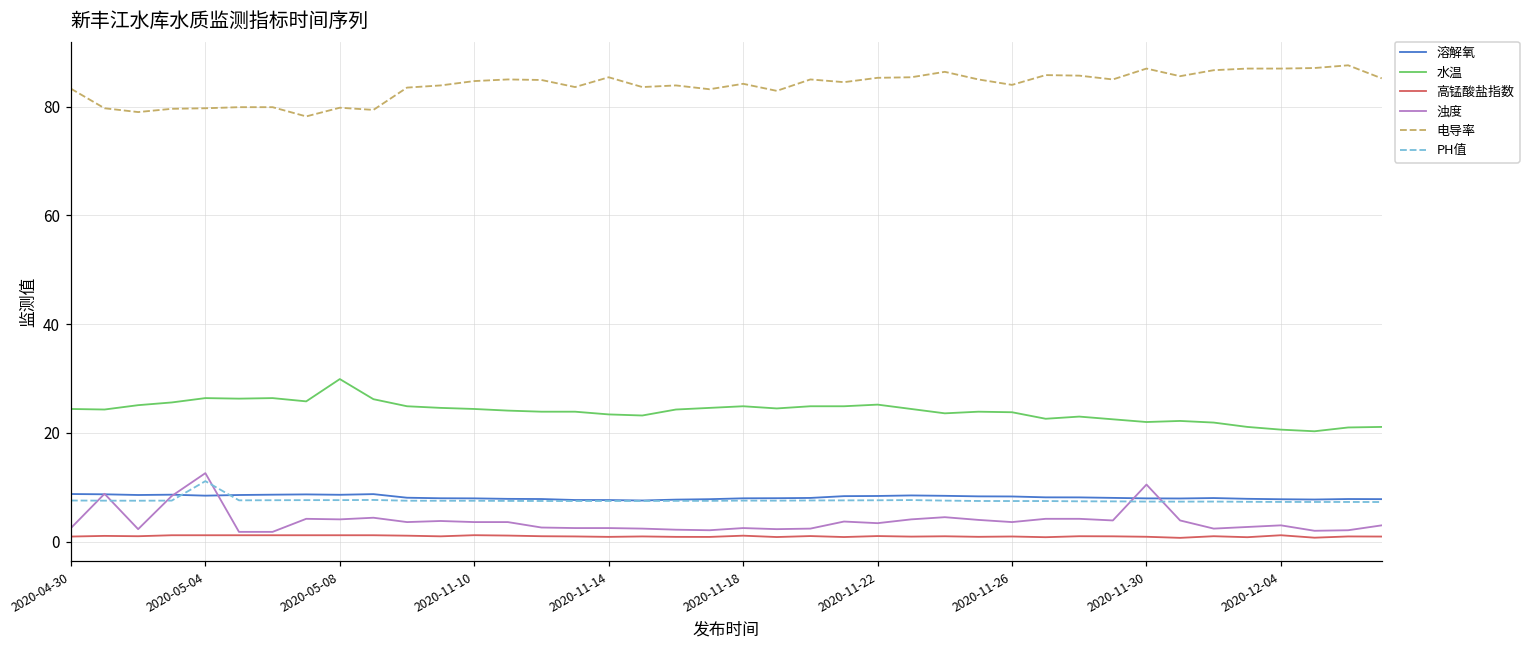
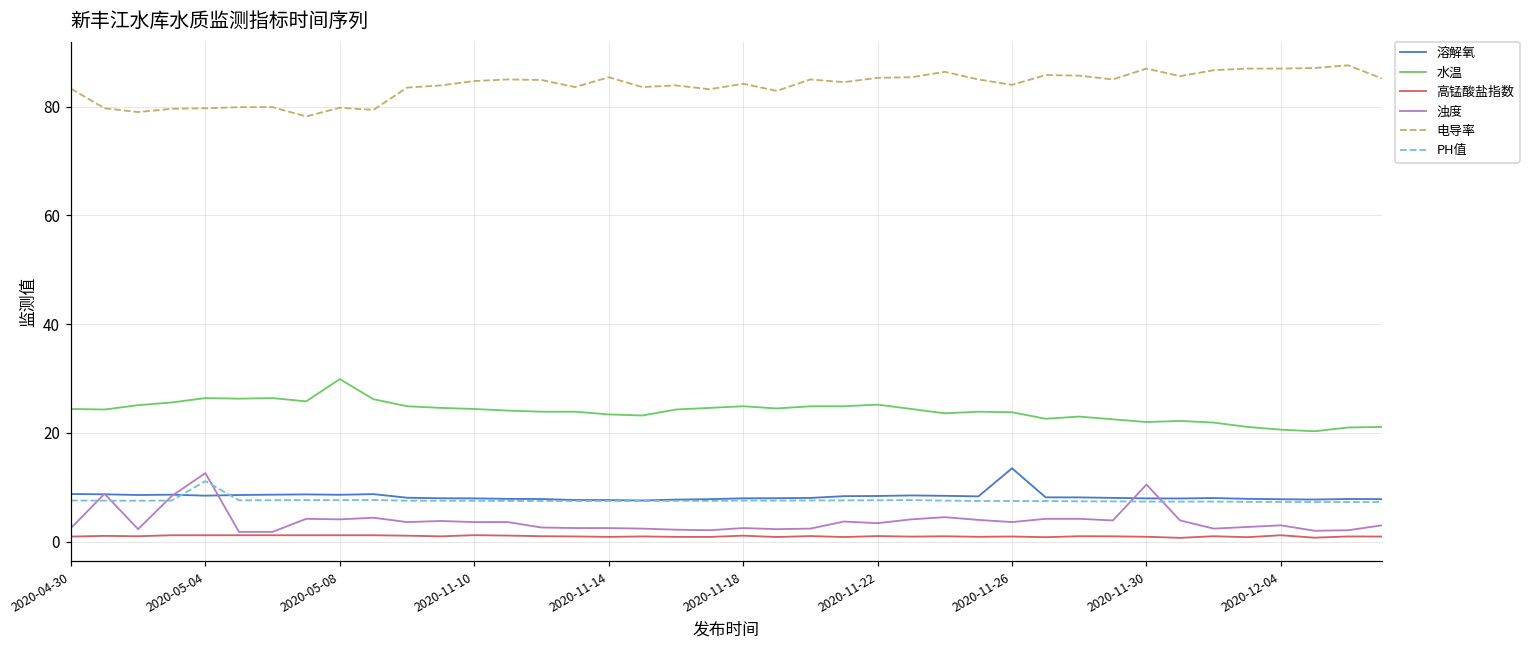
溶解氧, 2020-11-26: 8 -> 13
